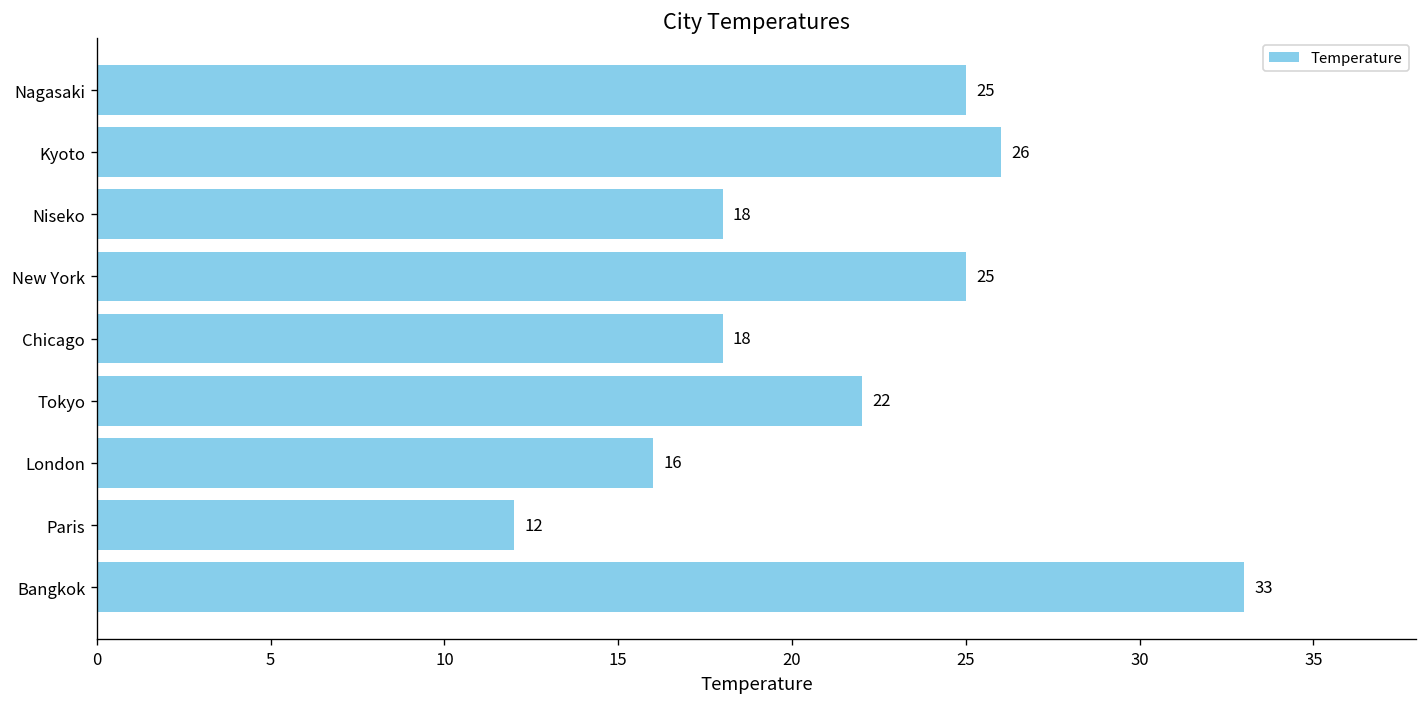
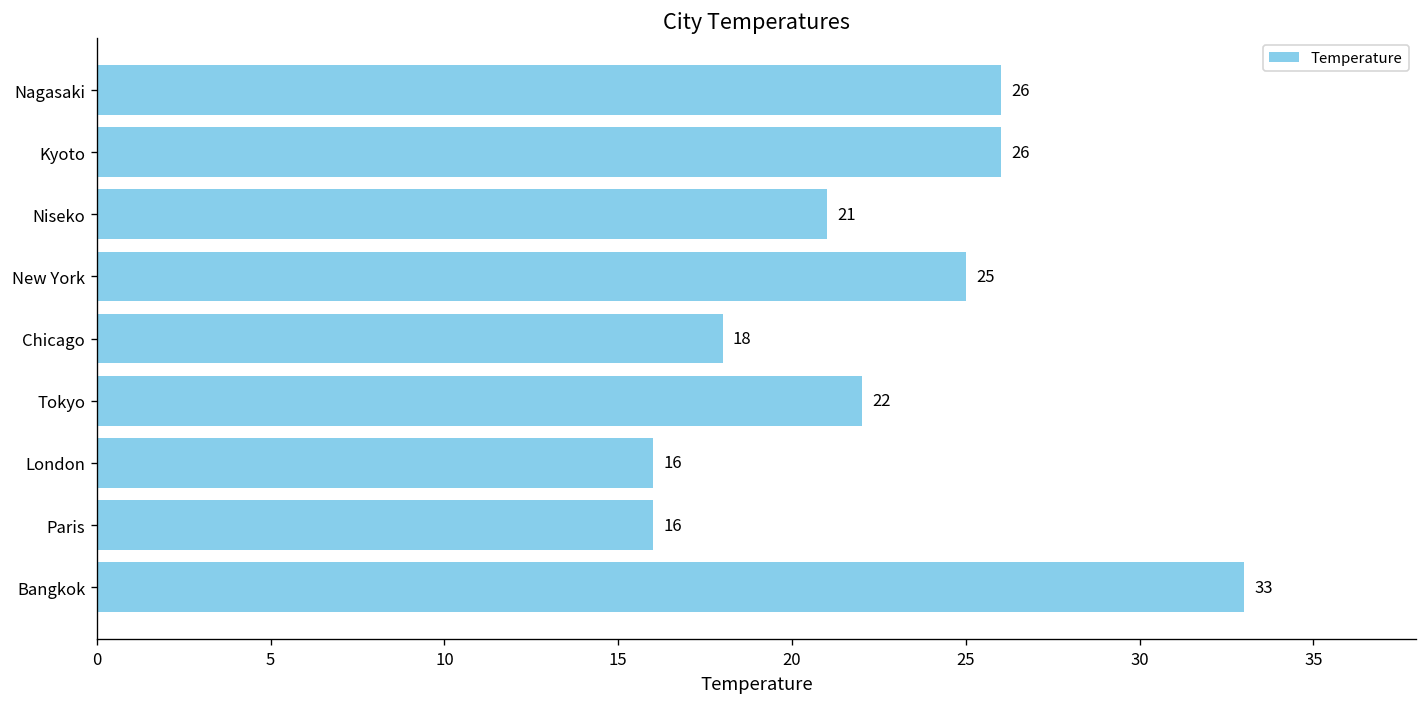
Nagasaki: 25 -> 26
Niseko: 18 -> 21
Paris: 12 -> 16
